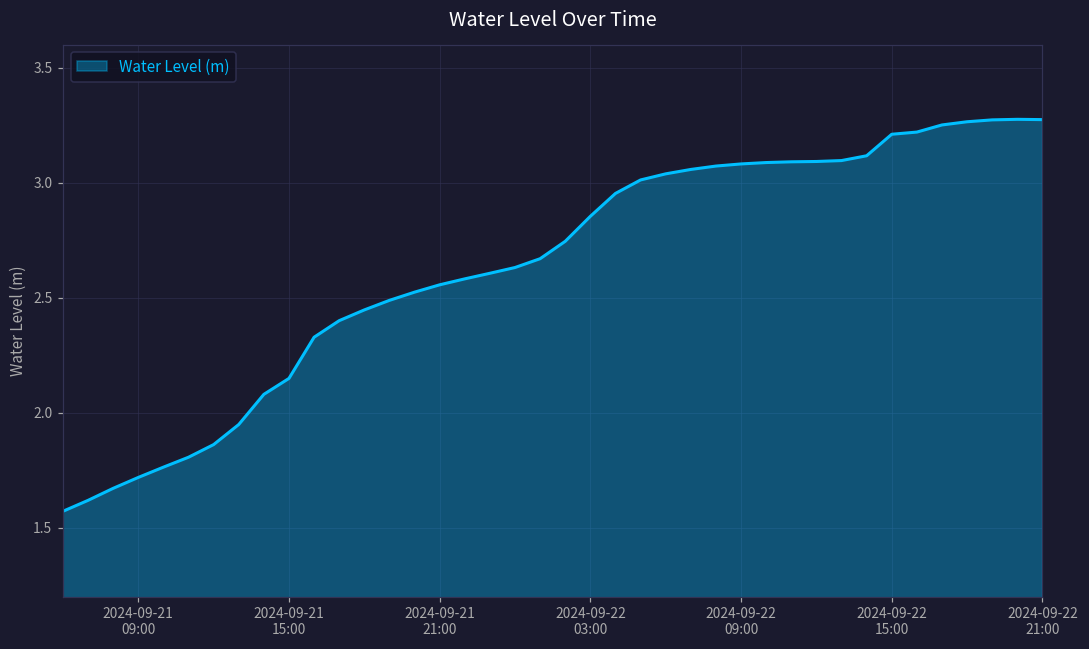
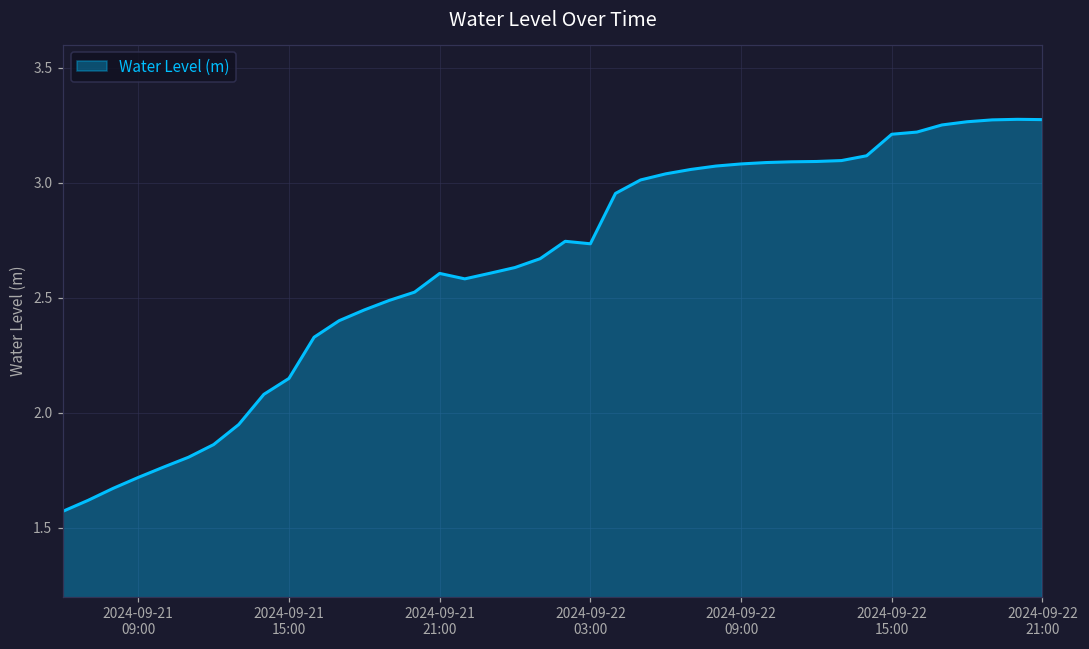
2024-09-21 21:00: 2.56 -> 2.61
2024-09-22 03:00: 2.85 -> 2.73
